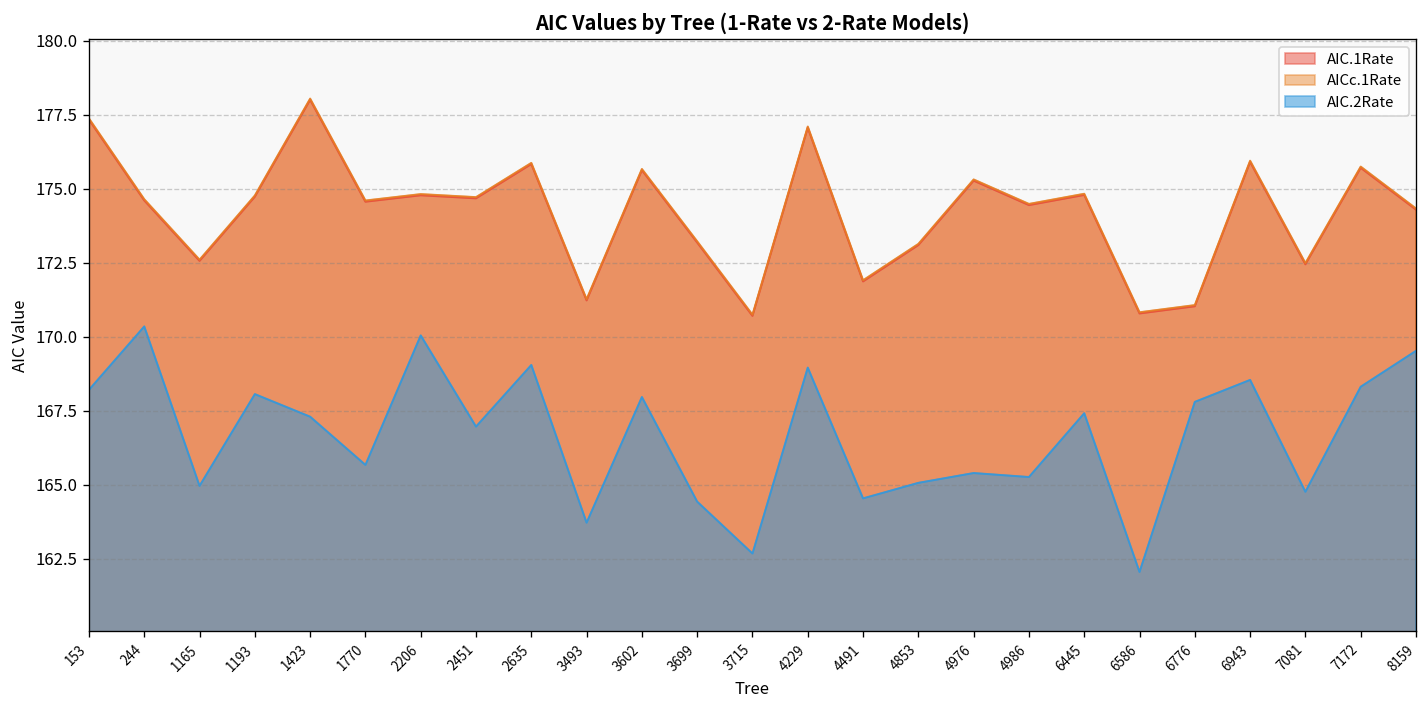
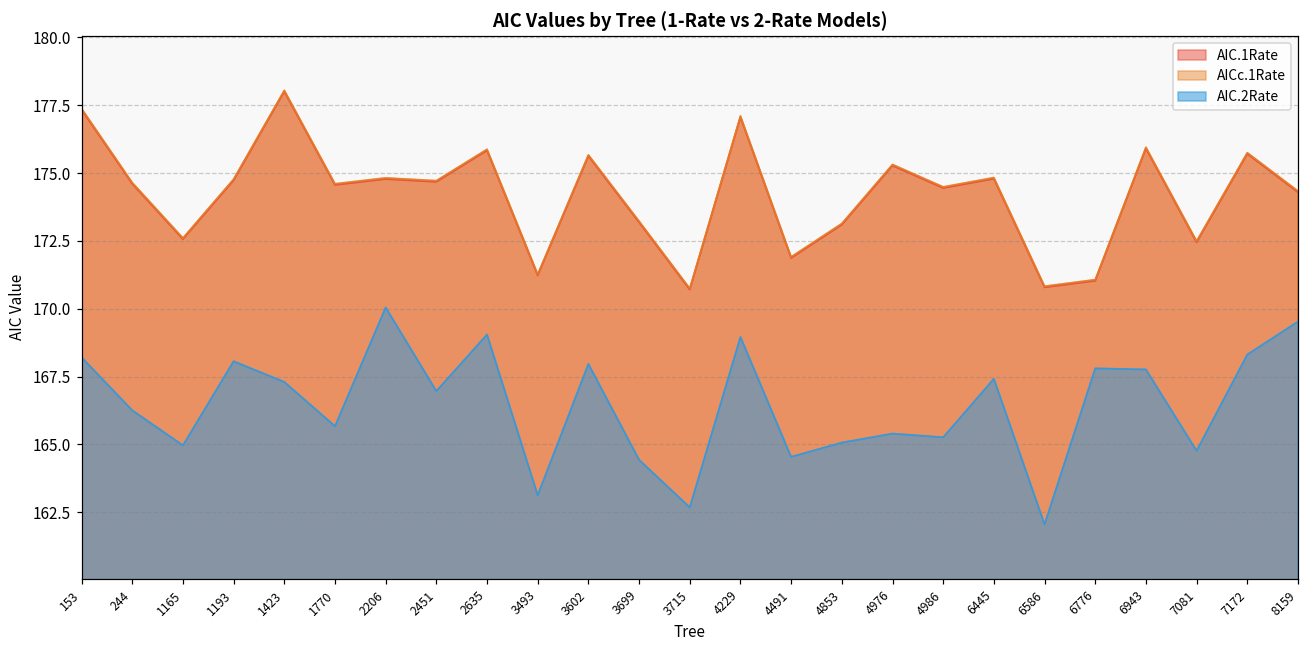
AIC.2Rate, 244: 170.4 -> 166.3
AIC.2Rate, 3493: 163.7 -> 163.1
AIC.2Rate, 6943: 168.5 -> 167.8
